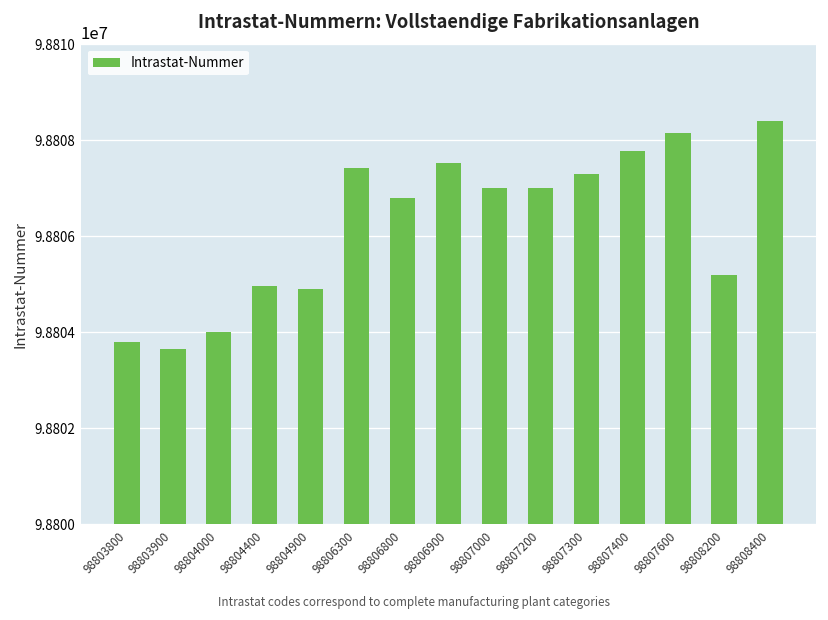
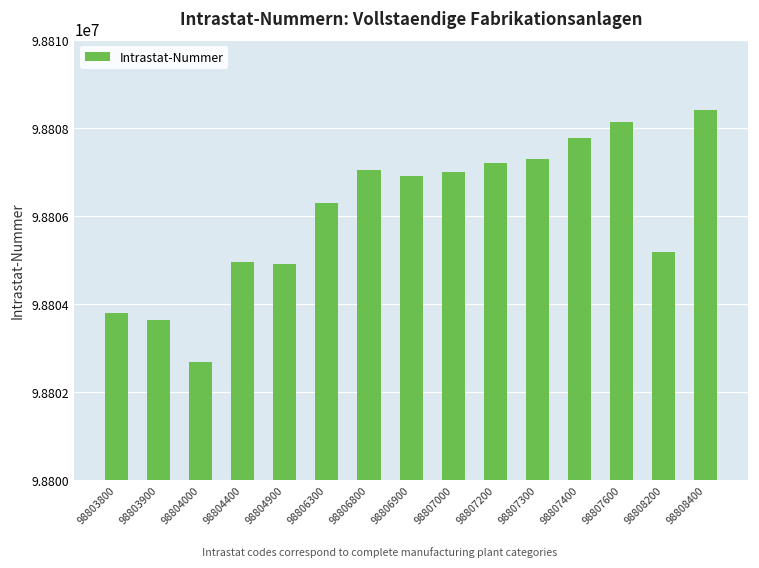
98804000: 98804000 -> 98802700
98806300: 98807400 -> 98806300
98806800: 98806800 -> 98807000
98806900: 98807500 -> 98806900
98807200: 98807000 -> 98807200
